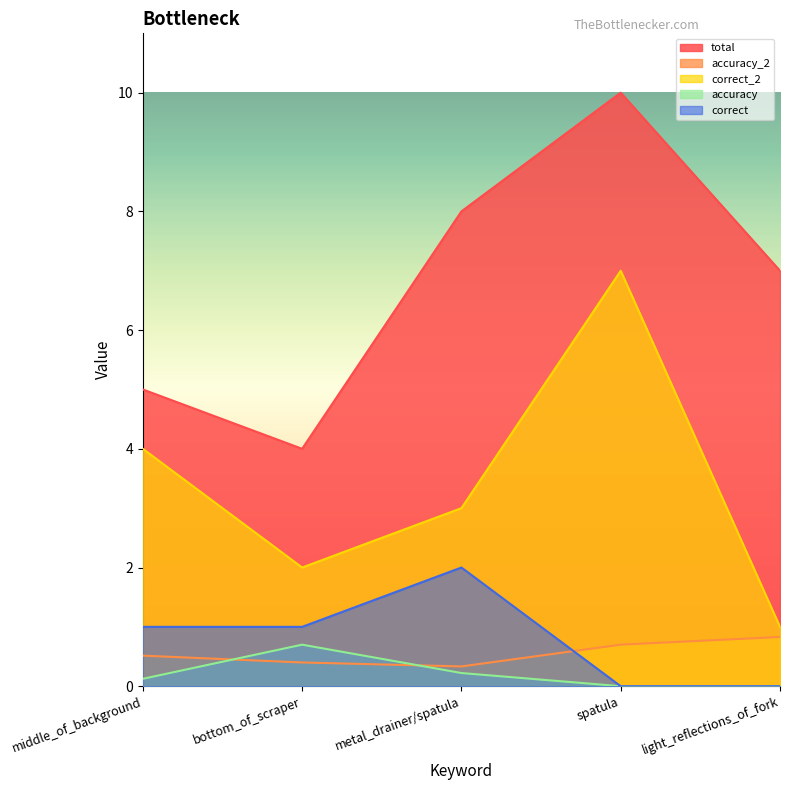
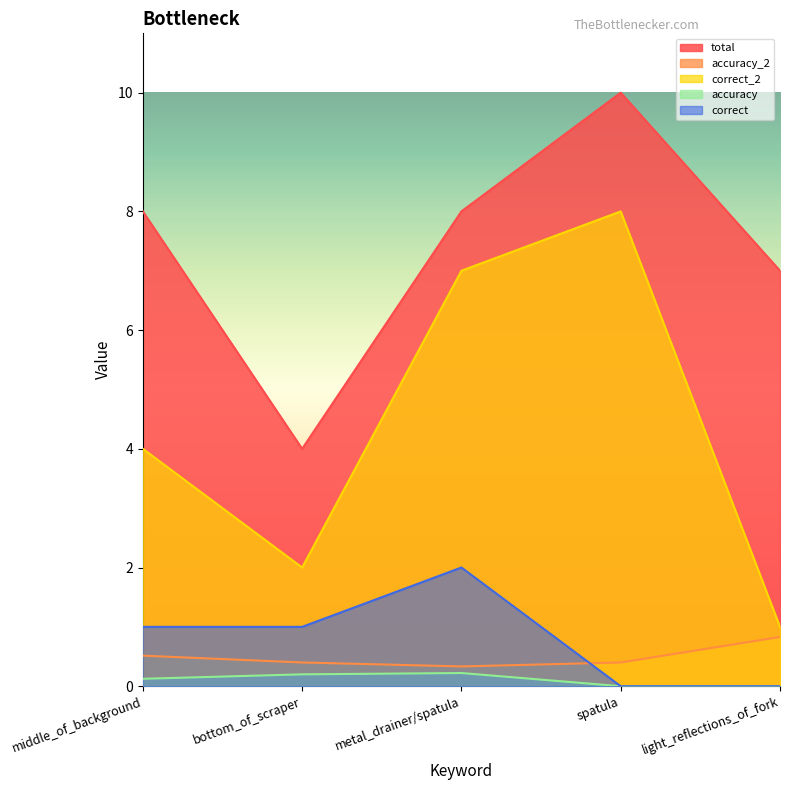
total, middle_of_background: 5 -> 8
accuracy, bottom_of_scraper: 0.7 -> 0.2
correct_2, metal_drainer/spatula: 3 -> 7
accuracy_2, spatula: 0.7 -> 0.4
correct_2, spatula: 7 -> 8
